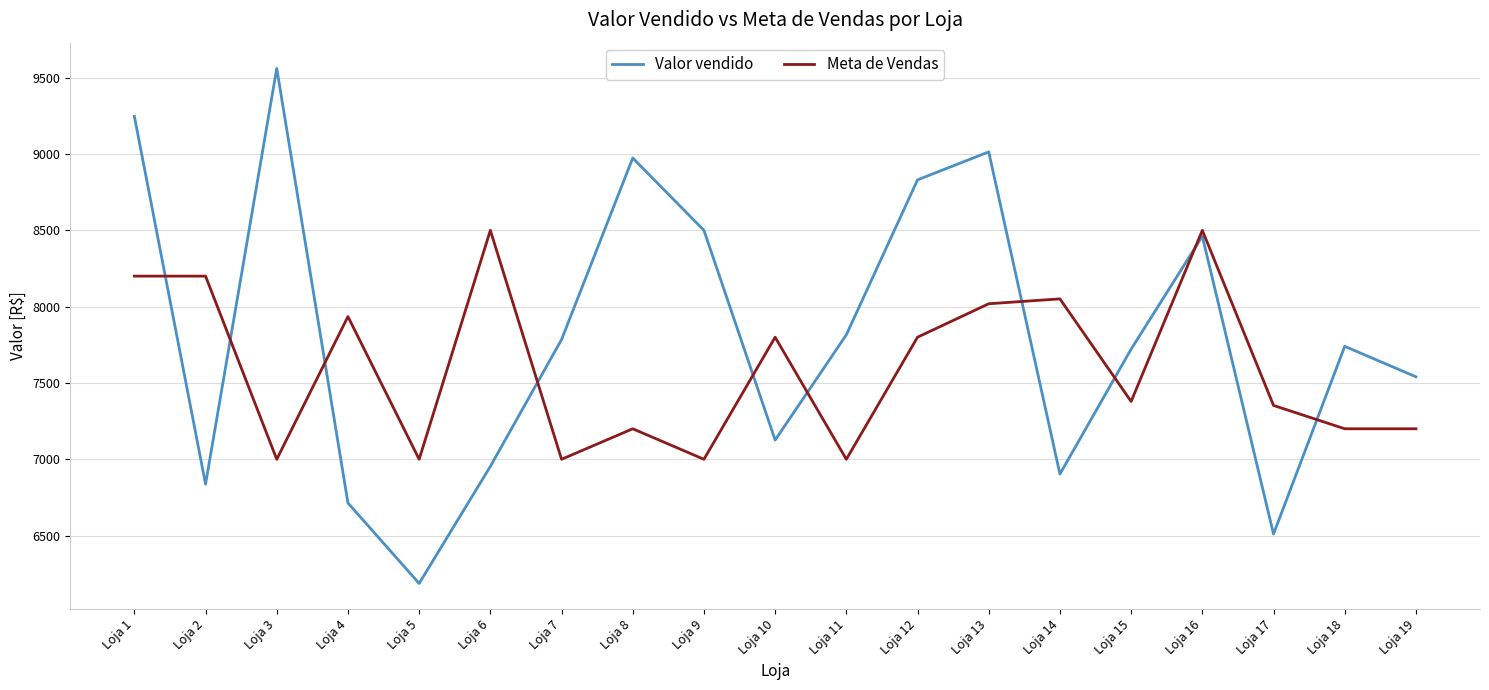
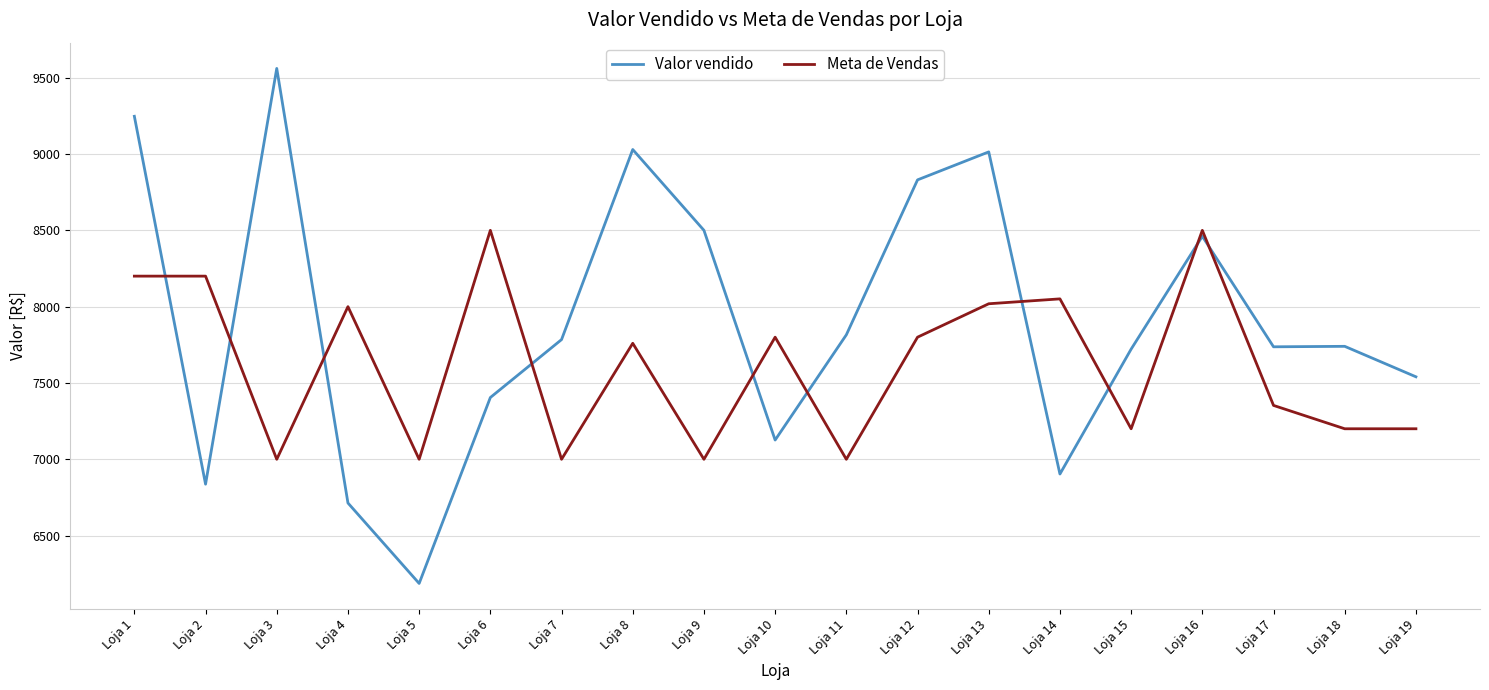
Meta de Vendas, Loja 4: 7940 -> 8000
Valor vendido, Loja 6: 6950 -> 7400
Valor vendido, Loja 8: 8970 -> 9030
Meta de Vendas, Loja 8: 7200 -> 7760
Meta de Vendas, Loja 15: 7380 -> 7200
Valor vendido, Loja 17: 6510 -> 7740
